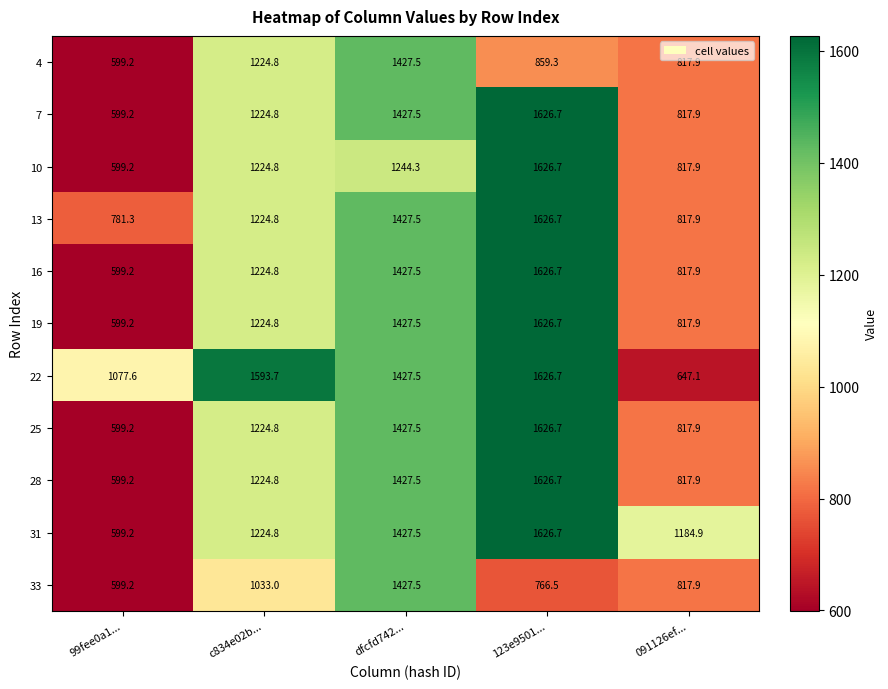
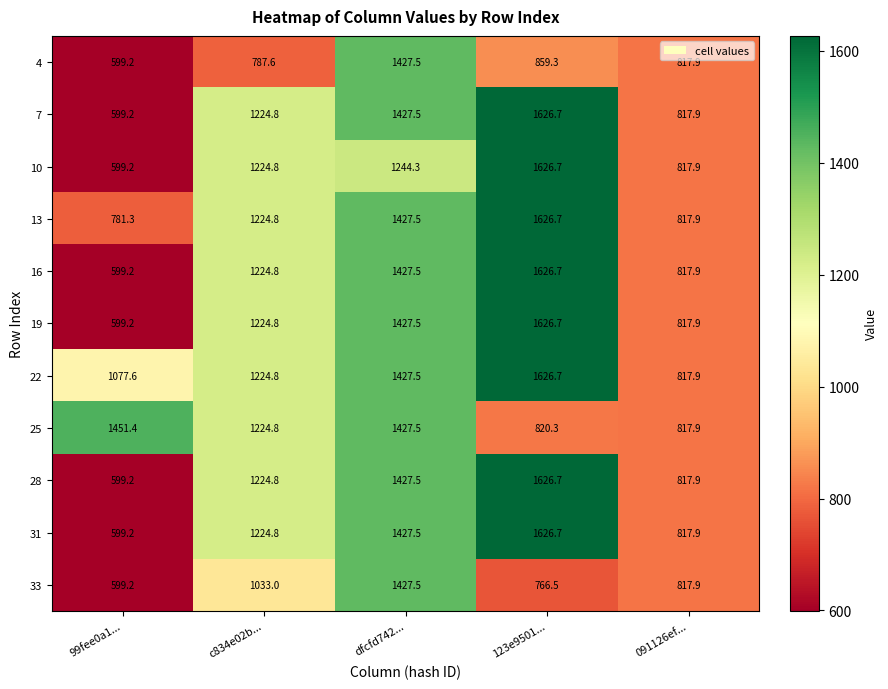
4, c834e02b...: 1224.8 -> 787.6
22, c834e02b...: 1593.7 -> 1224.8
22, 091126ef...: 647.1 -> 817.9
25, 99fee0a1...: 599.2 -> 1451.4
25, 123e9501...: 1626.7 -> 820.3
31, 091126ef...: 1184.9 -> 817.9
